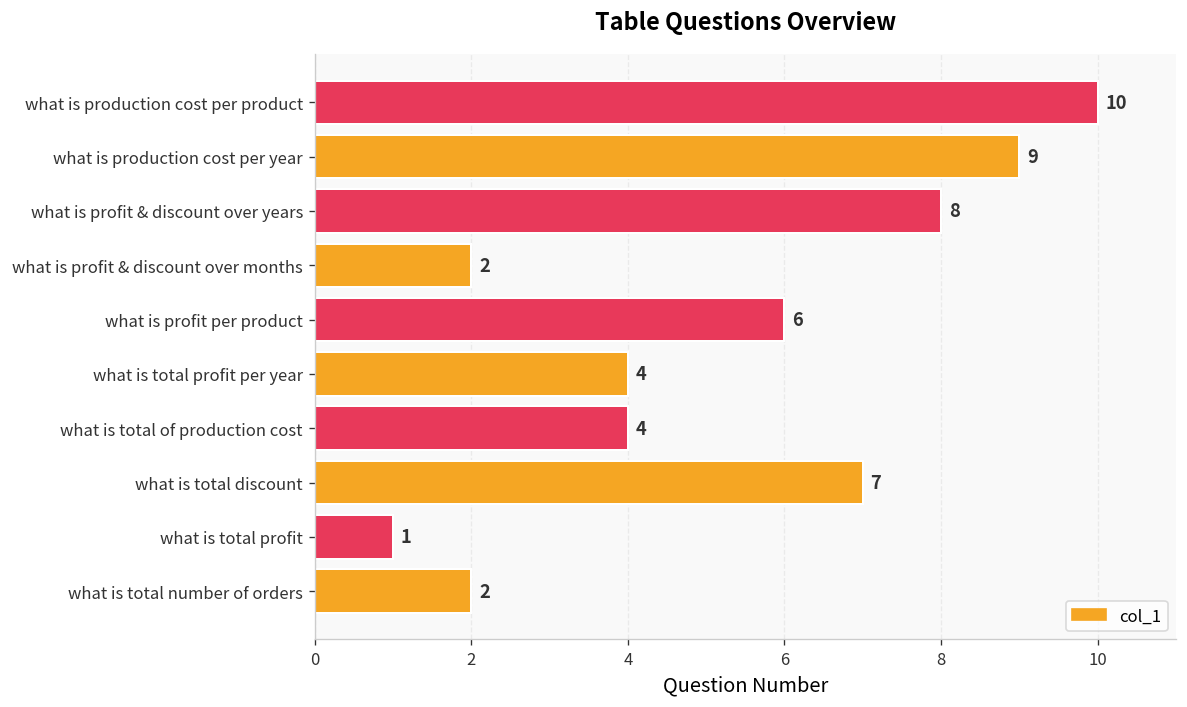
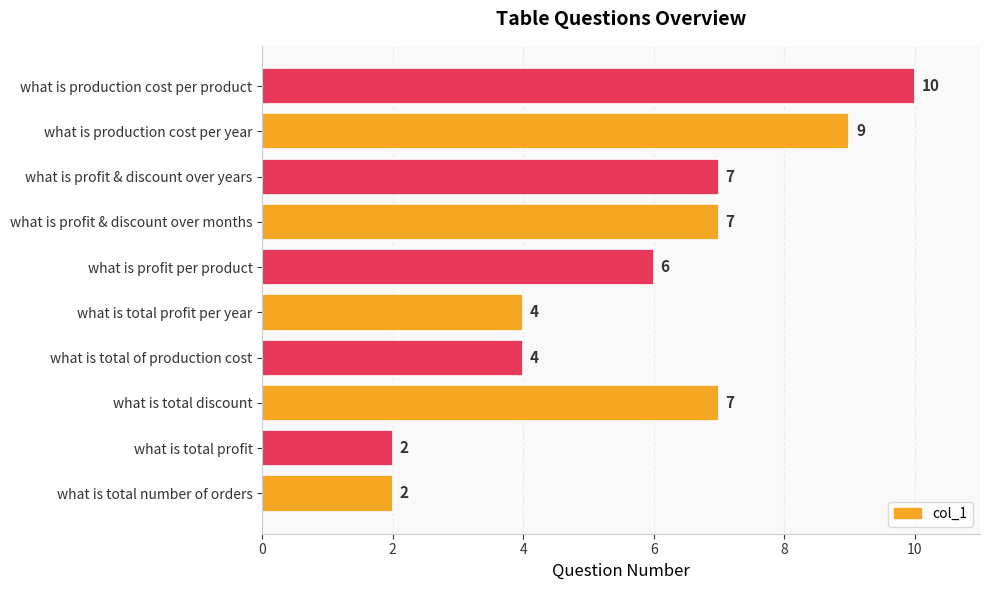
what is profit & discount over years: 8 -> 7
what is profit & discount over months: 2 -> 7
what is total profit: 1 -> 2
